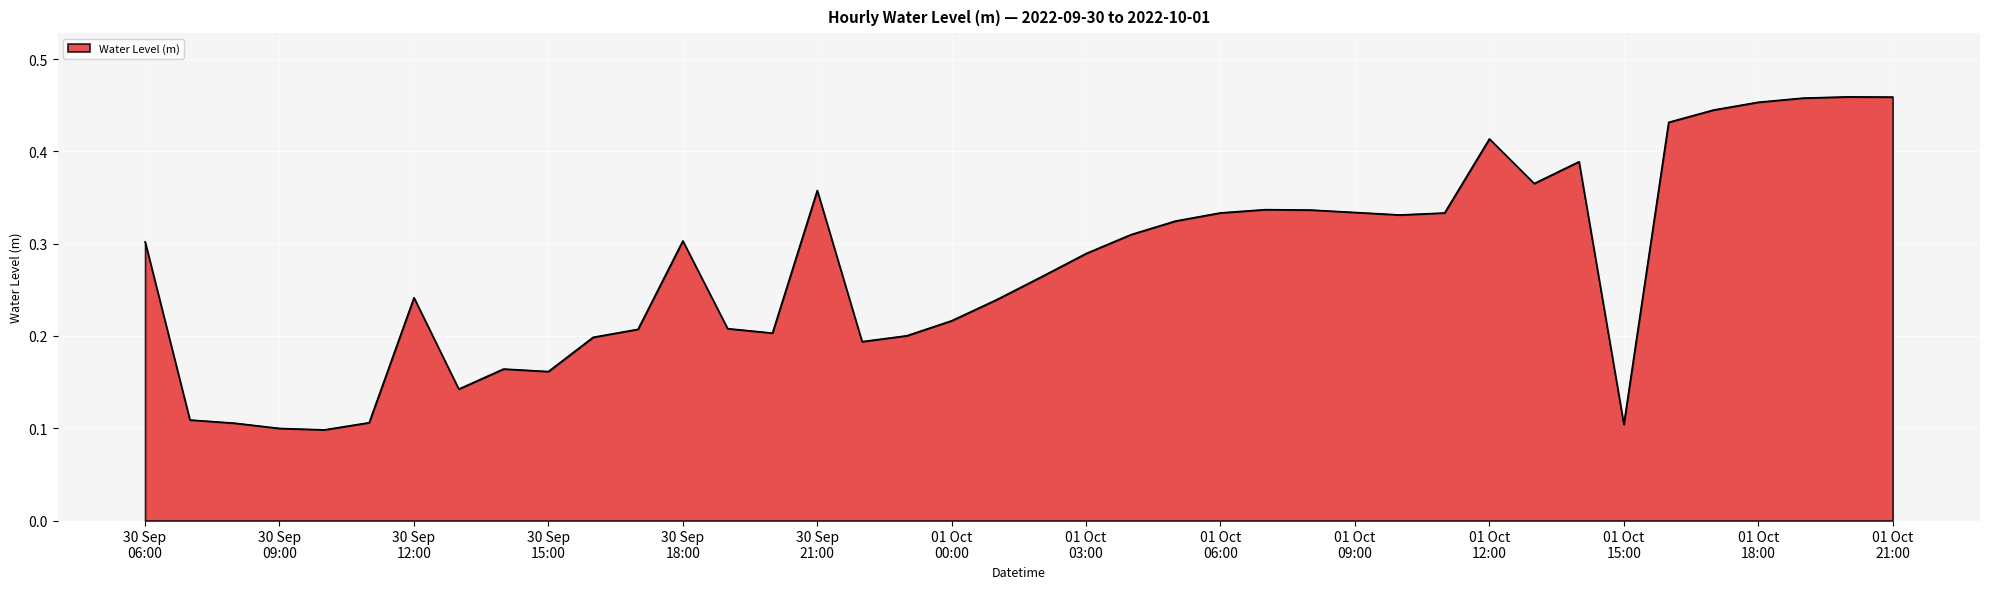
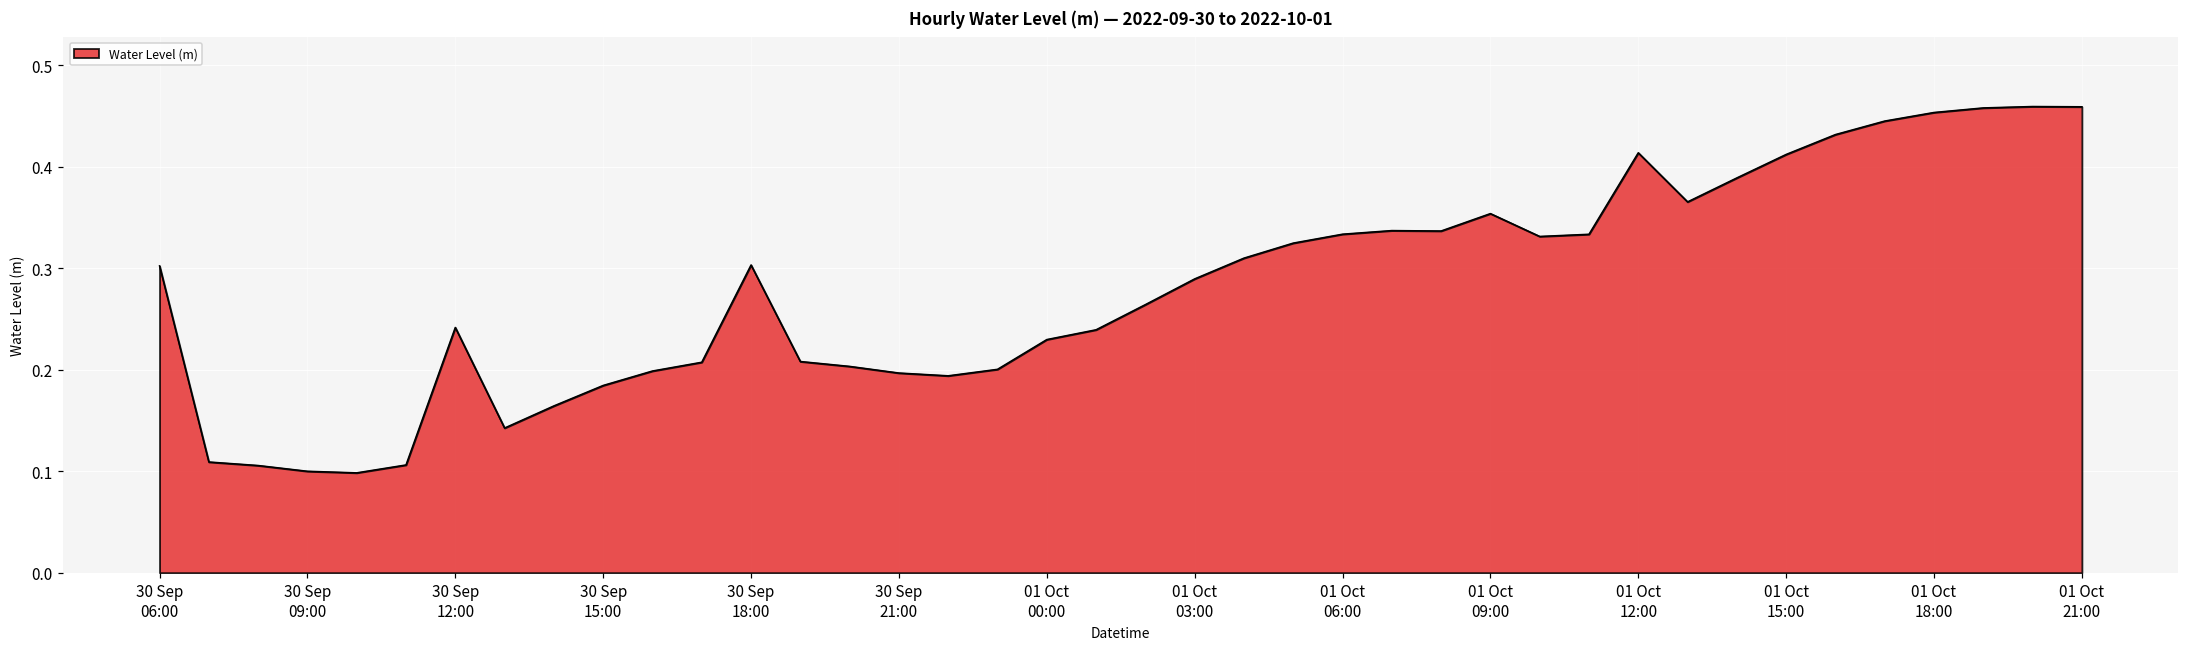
30 Sep 15:00: 0.16 -> 0.18
30 Sep 21:00: 0.36 -> 0.20
01 Oct 00:00: 0.22 -> 0.23
01 Oct 09:00: 0.33 -> 0.35
01 Oct 15:00: 0.10 -> 0.41
